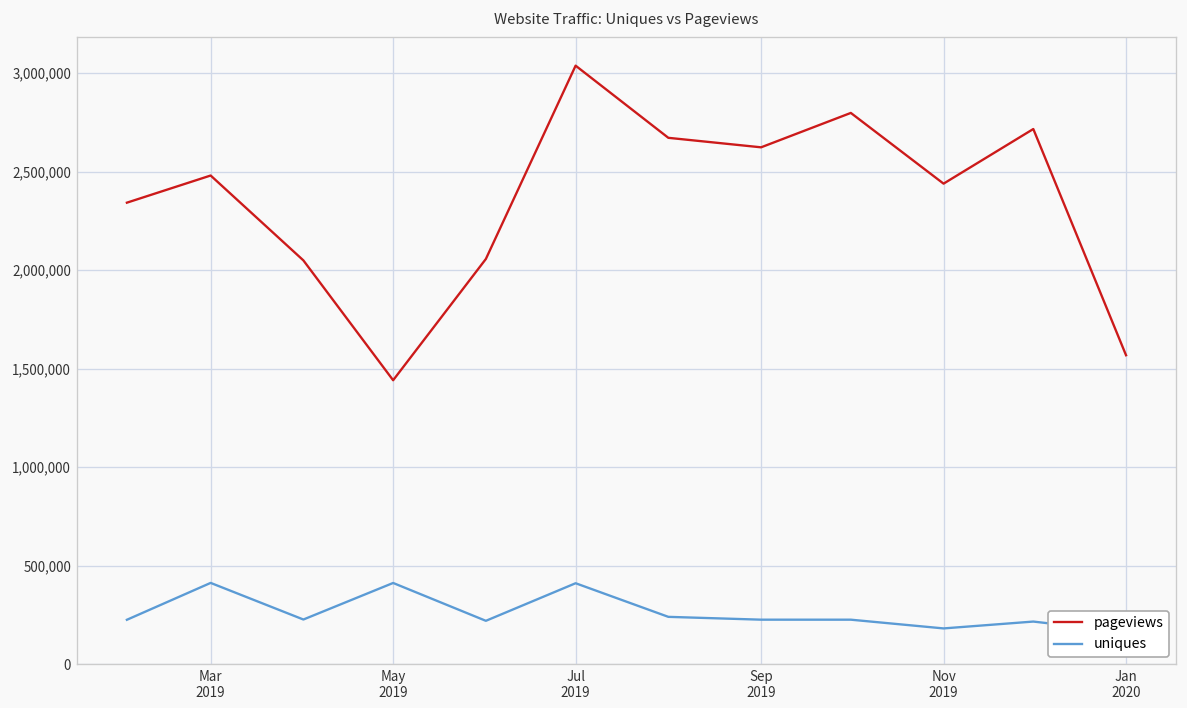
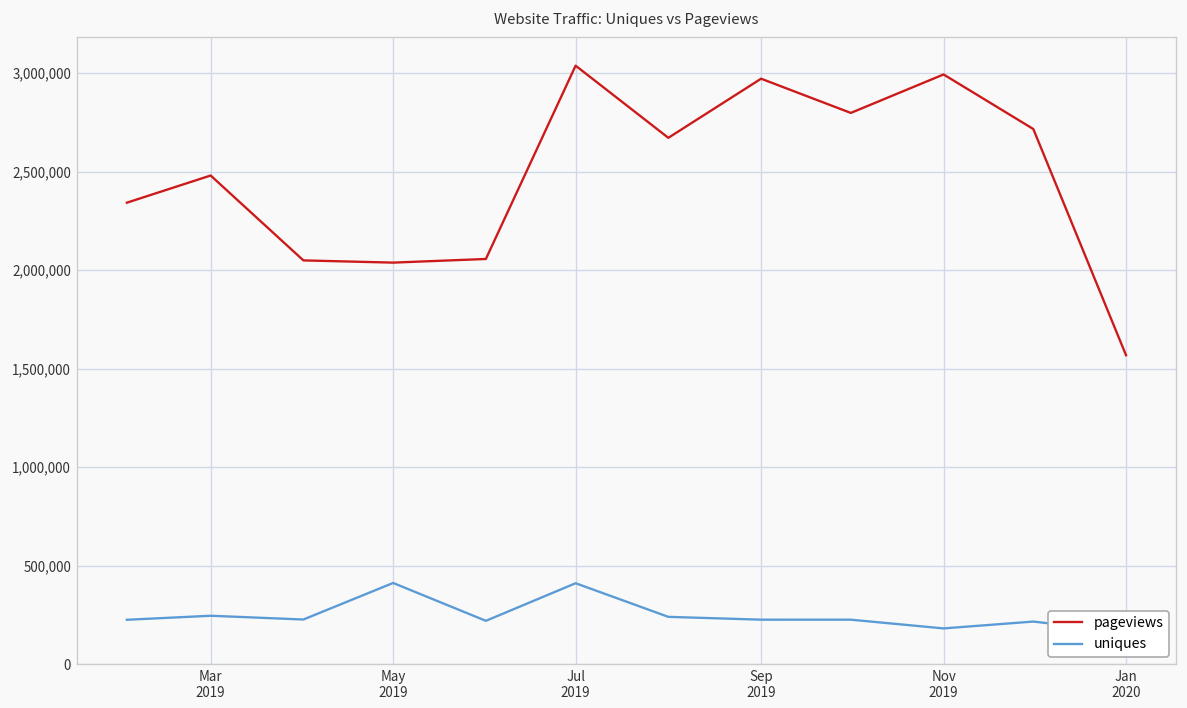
uniques, Mar 2019: 410,000 -> 250,000
pageviews, May 2019: 1,440,000 -> 2,040,000
pageviews, Sep 2019: 2,620,000 -> 2,970,000
pageviews, Nov 2019: 2,440,000 -> 2,990,000
